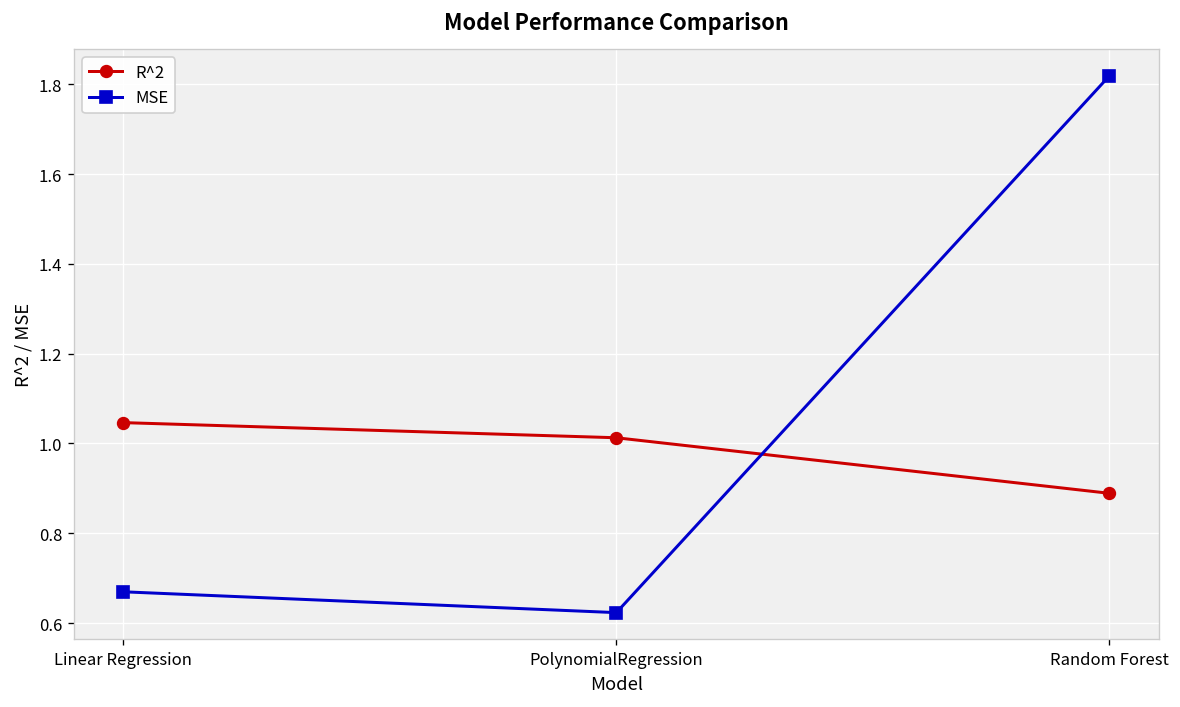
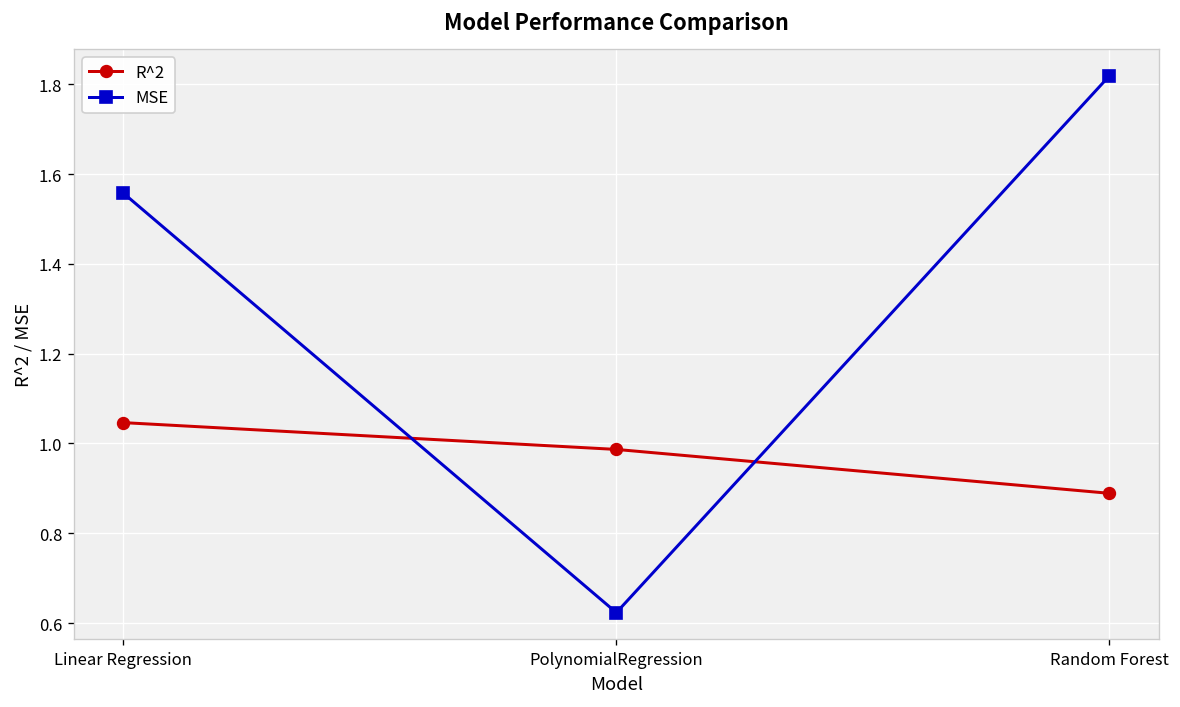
MSE, Linear Regression: 0.67 -> 1.56
R^2, PolynomialRegression: 1.01 -> 0.99
